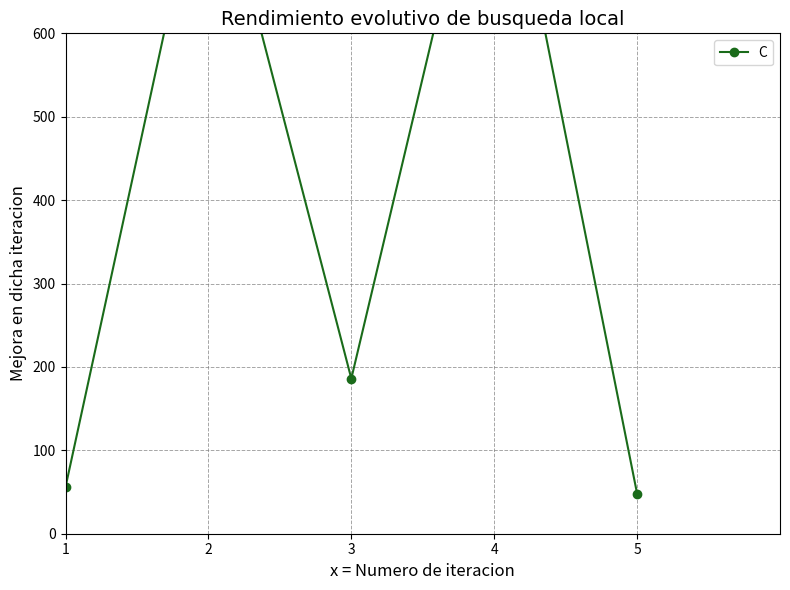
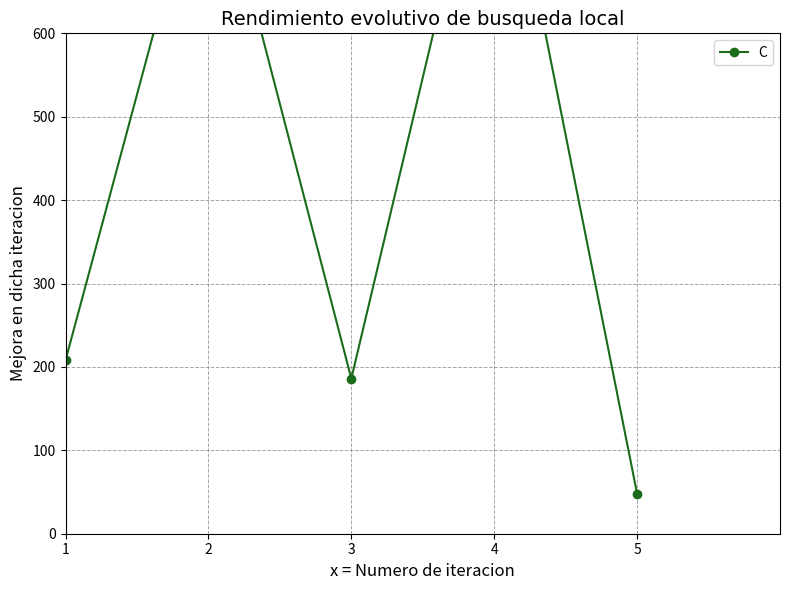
1: 60 -> 210
